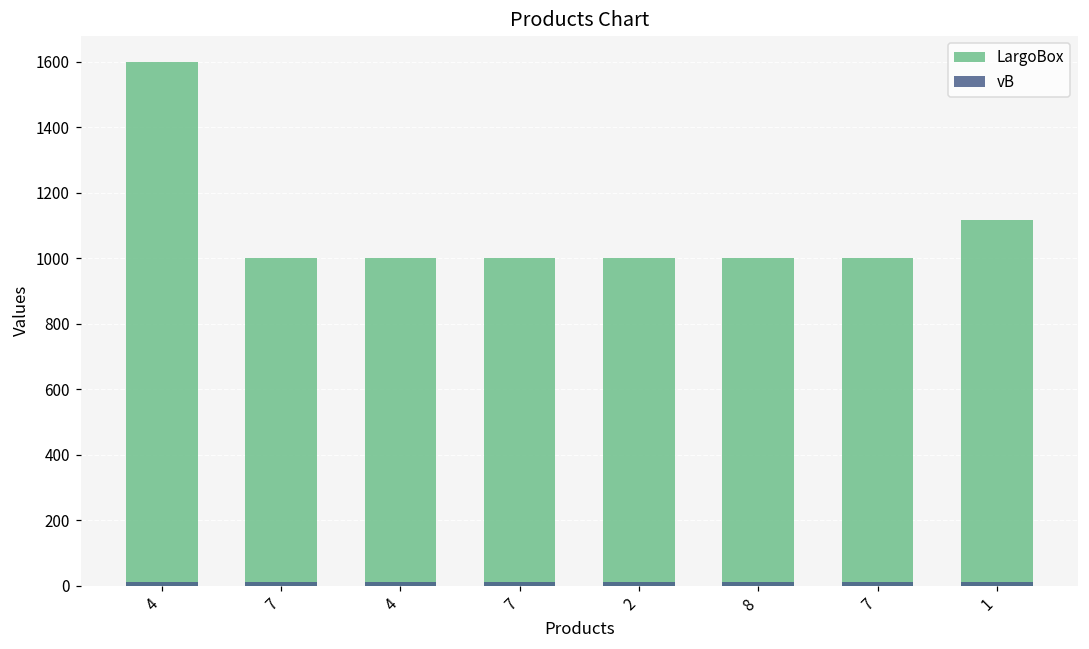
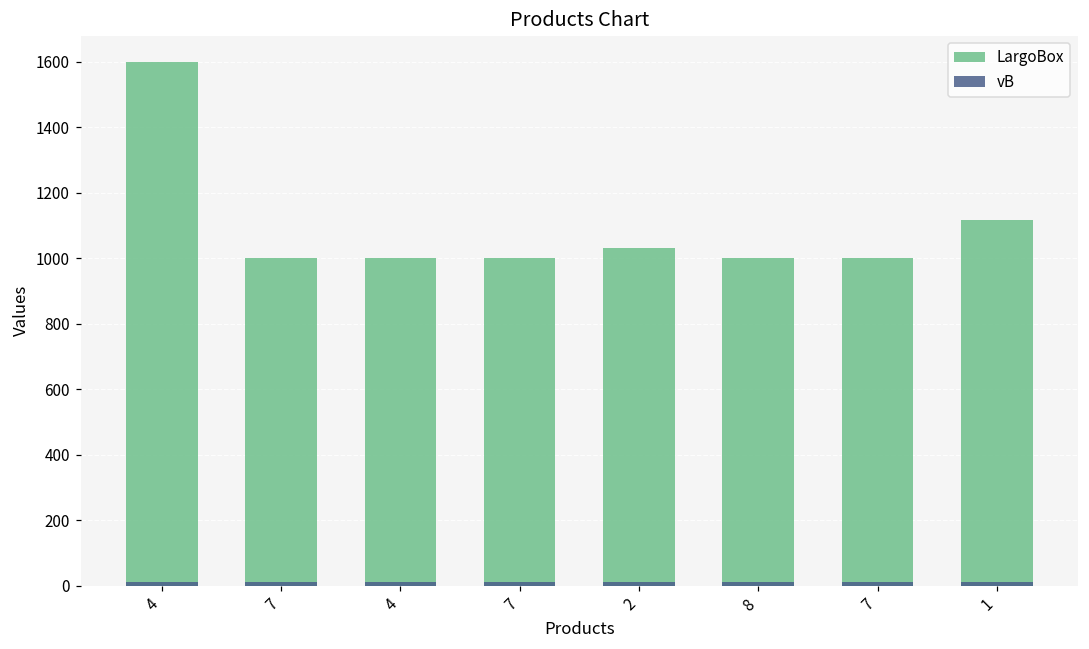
LargoBox, 2: 1000 -> 1030
